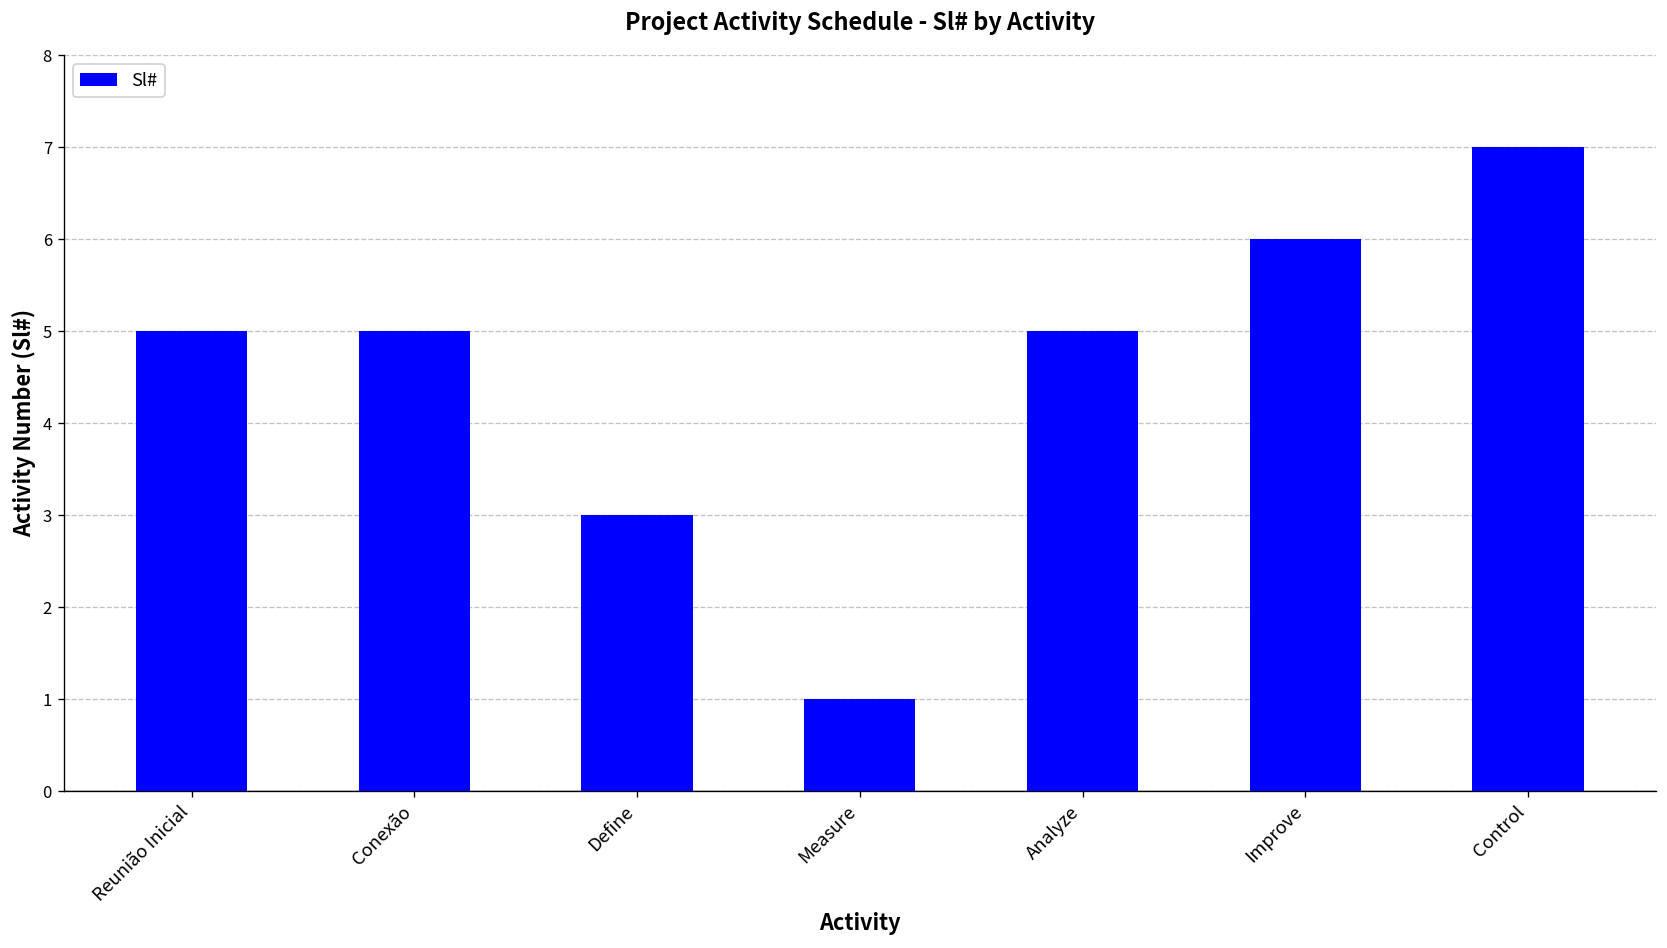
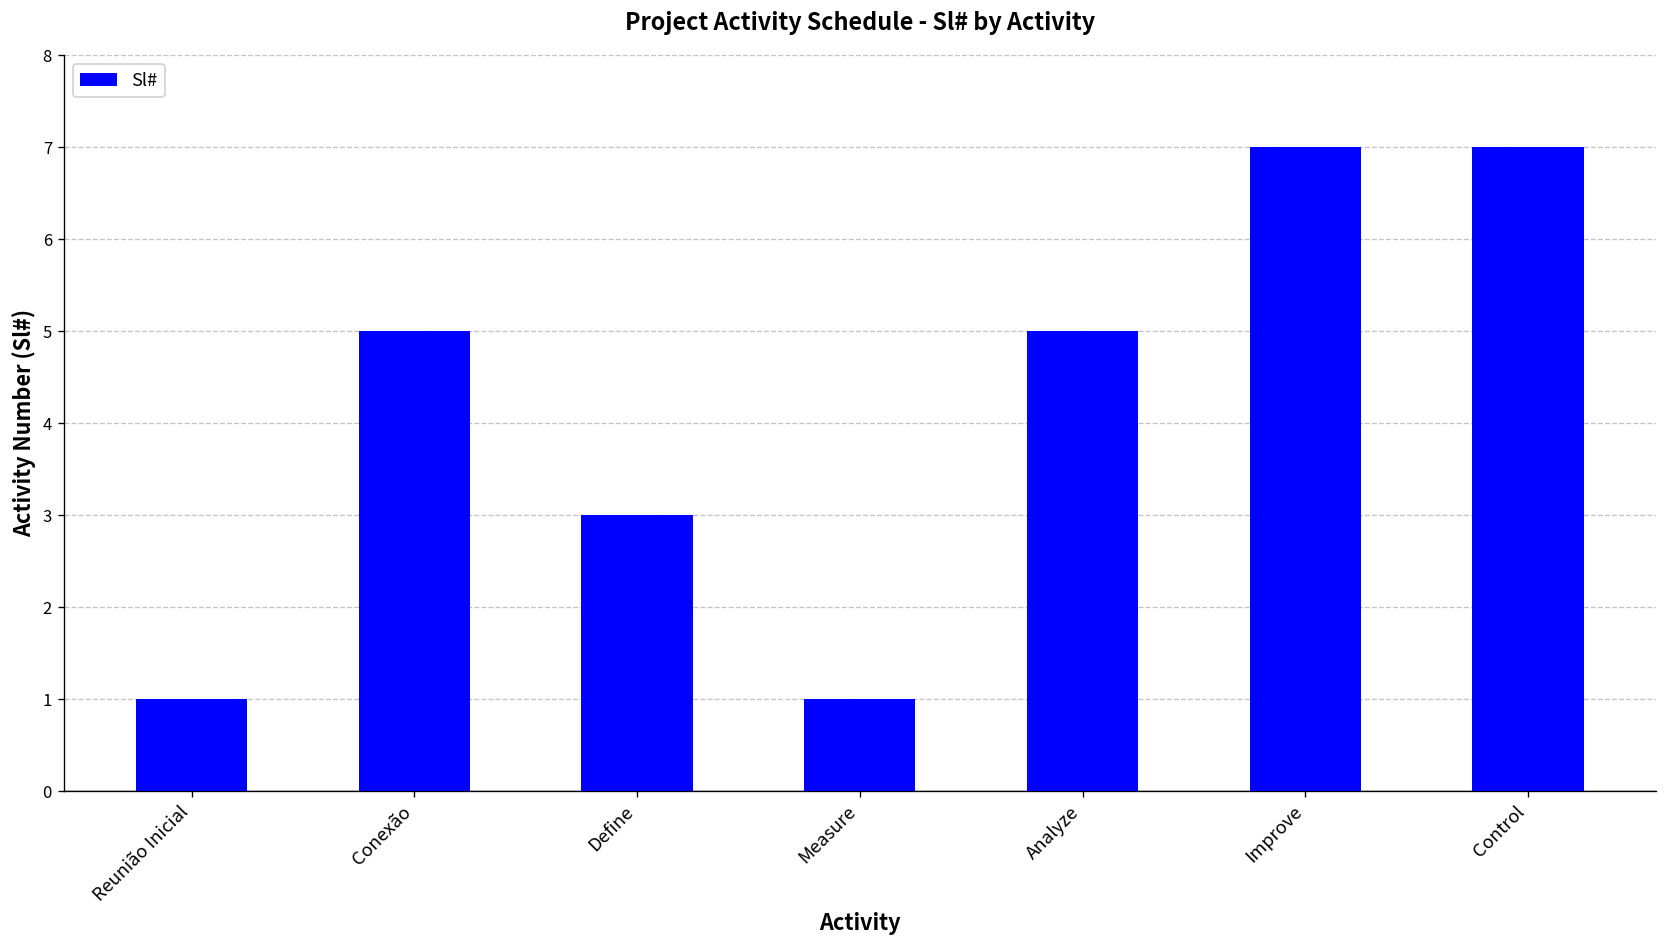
Reunião Inicial: 5 -> 1
Improve: 6 -> 7
